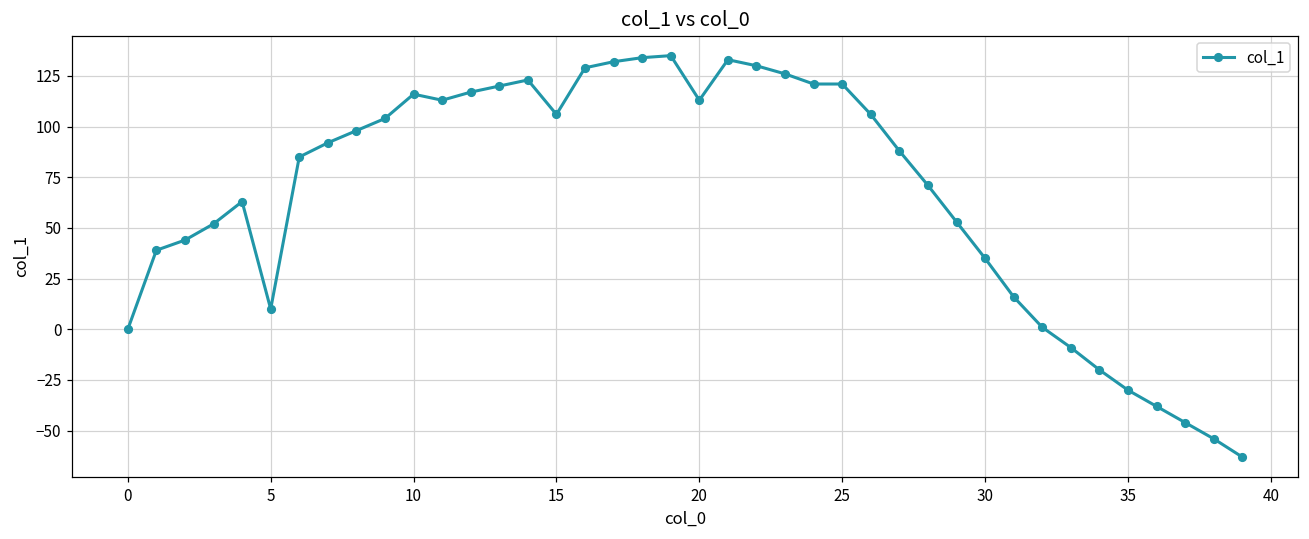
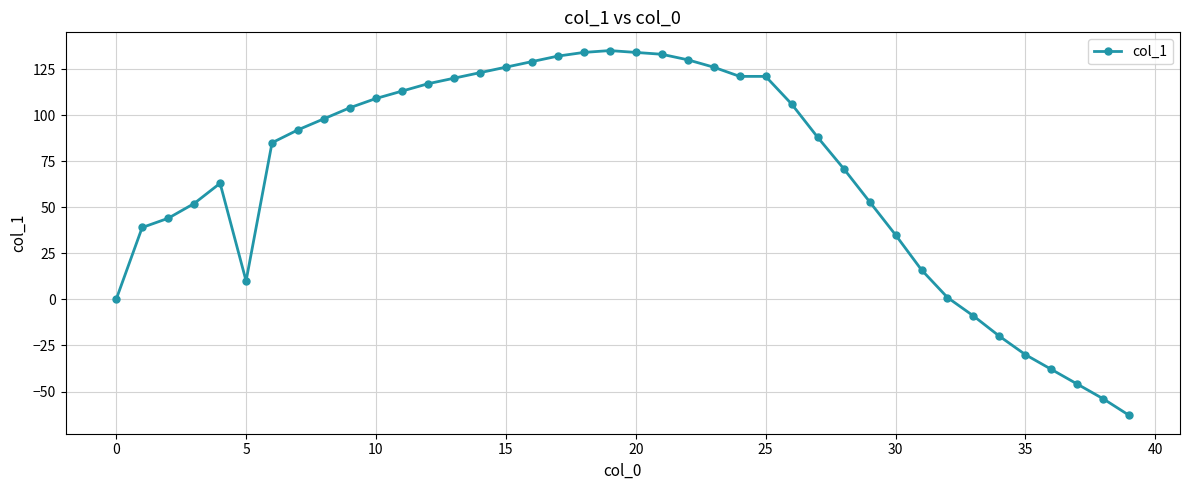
10: 116 -> 109
15: 106 -> 126
20: 113 -> 134
